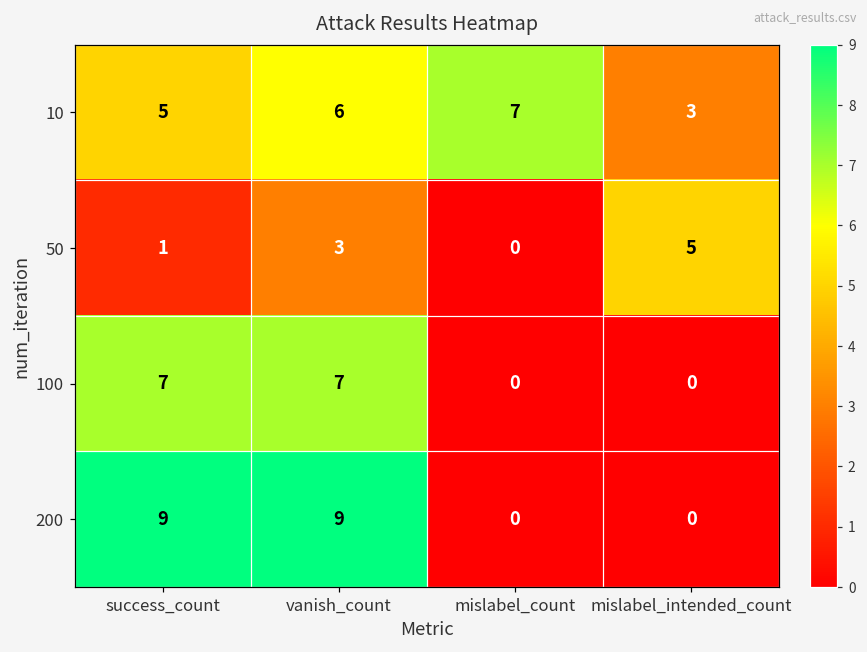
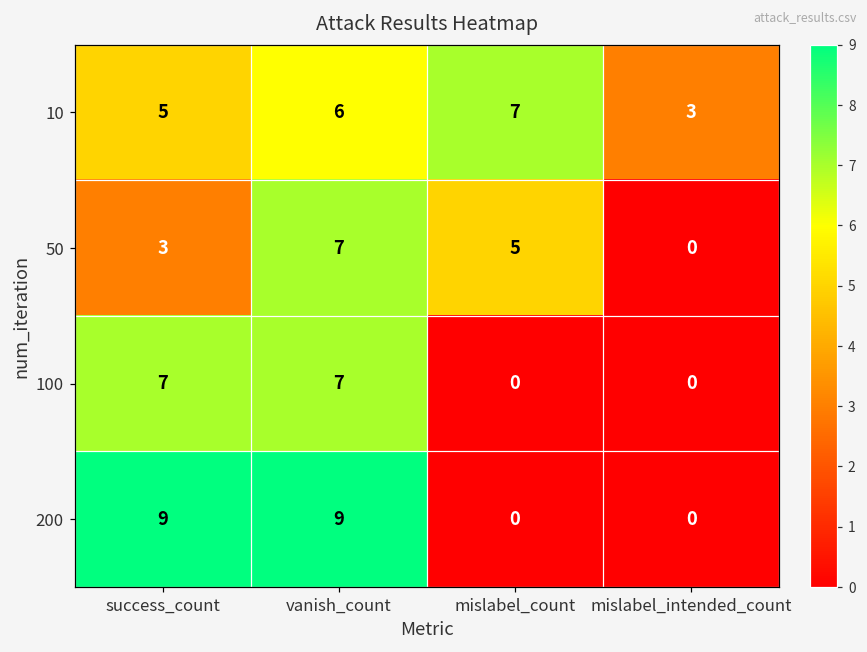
50, success_count: 1 -> 3
50, vanish_count: 3 -> 7
50, mislabel_count: 0 -> 5
50, mislabel_intended_count: 5 -> 0
